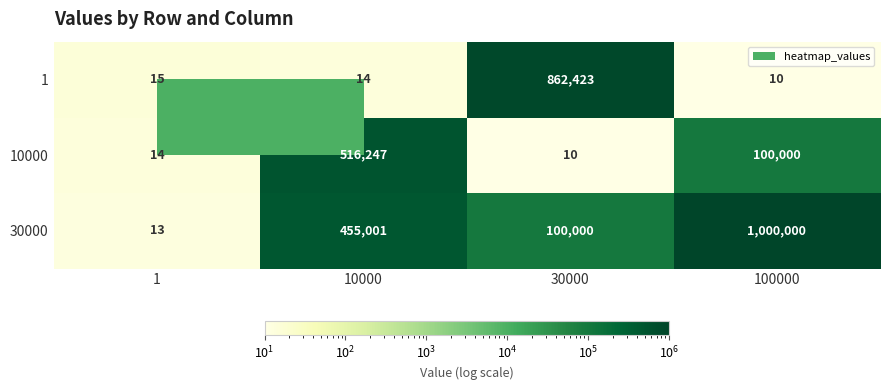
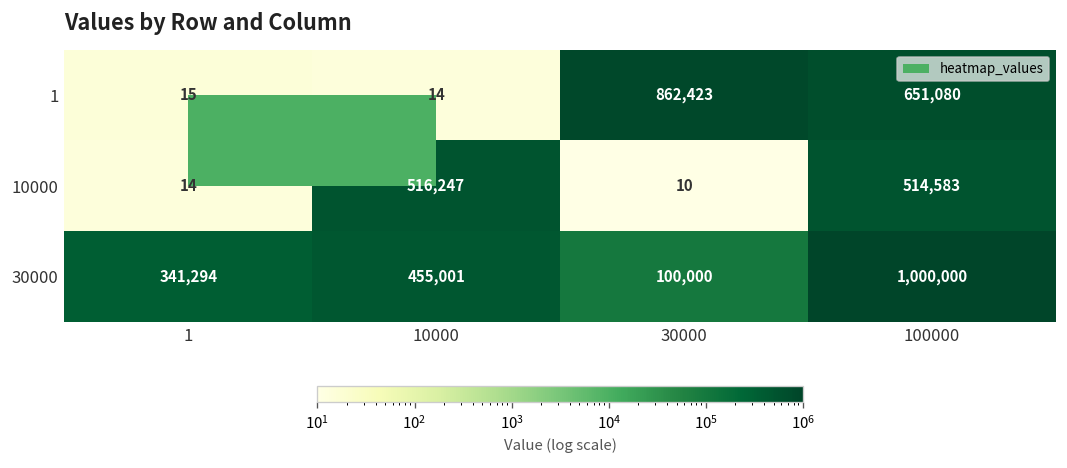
1, 100000: 10 -> 651,080
10000, 100000: 100,000 -> 514,583
30000, 1: 13 -> 341,294
